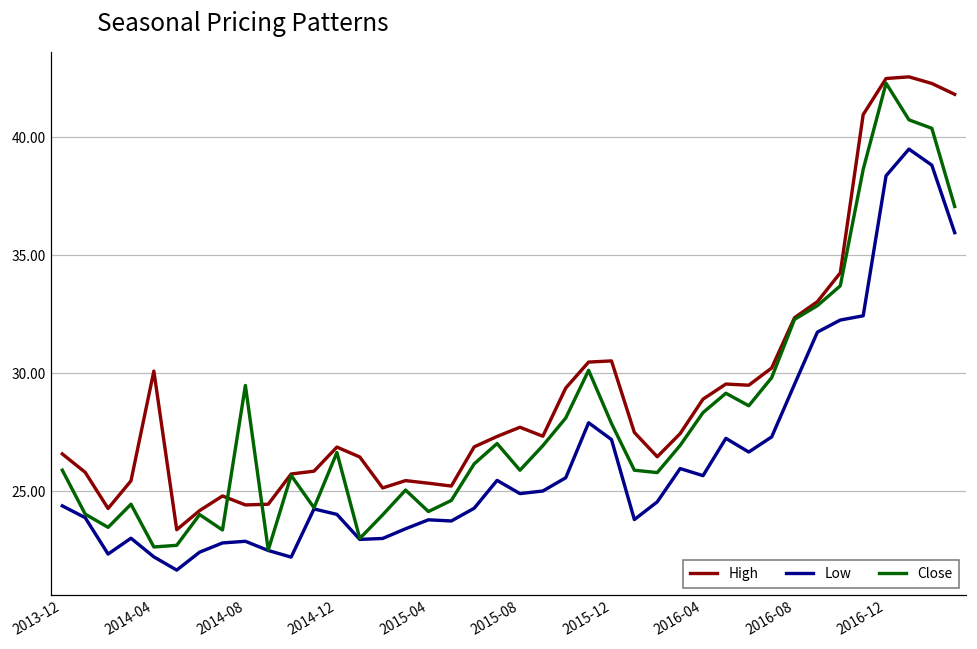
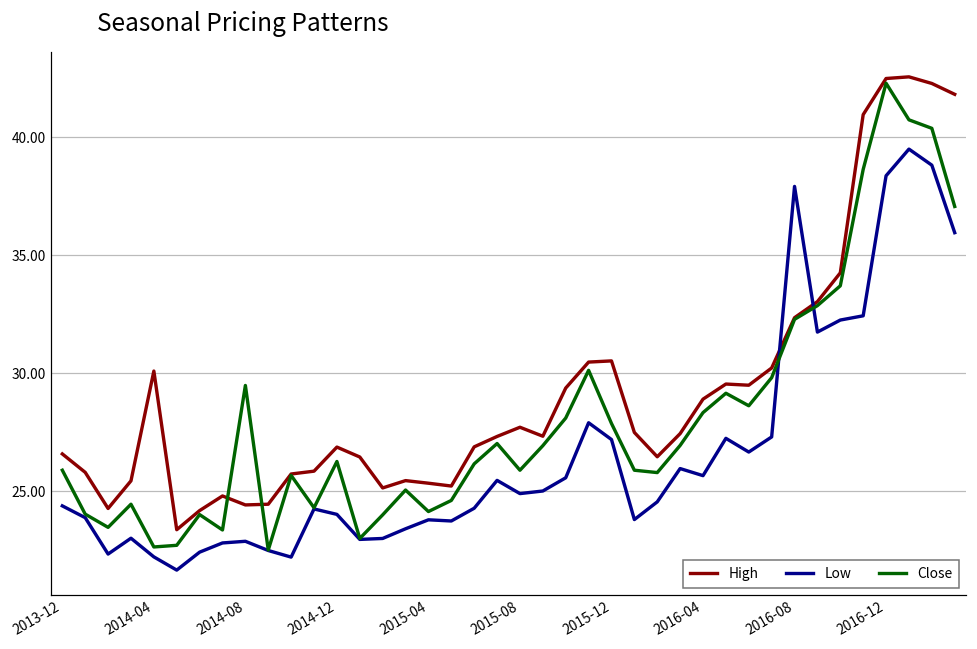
Close, 2014-12: 26.7 -> 26.3
Low, 2016-08: 29.5 -> 37.9
